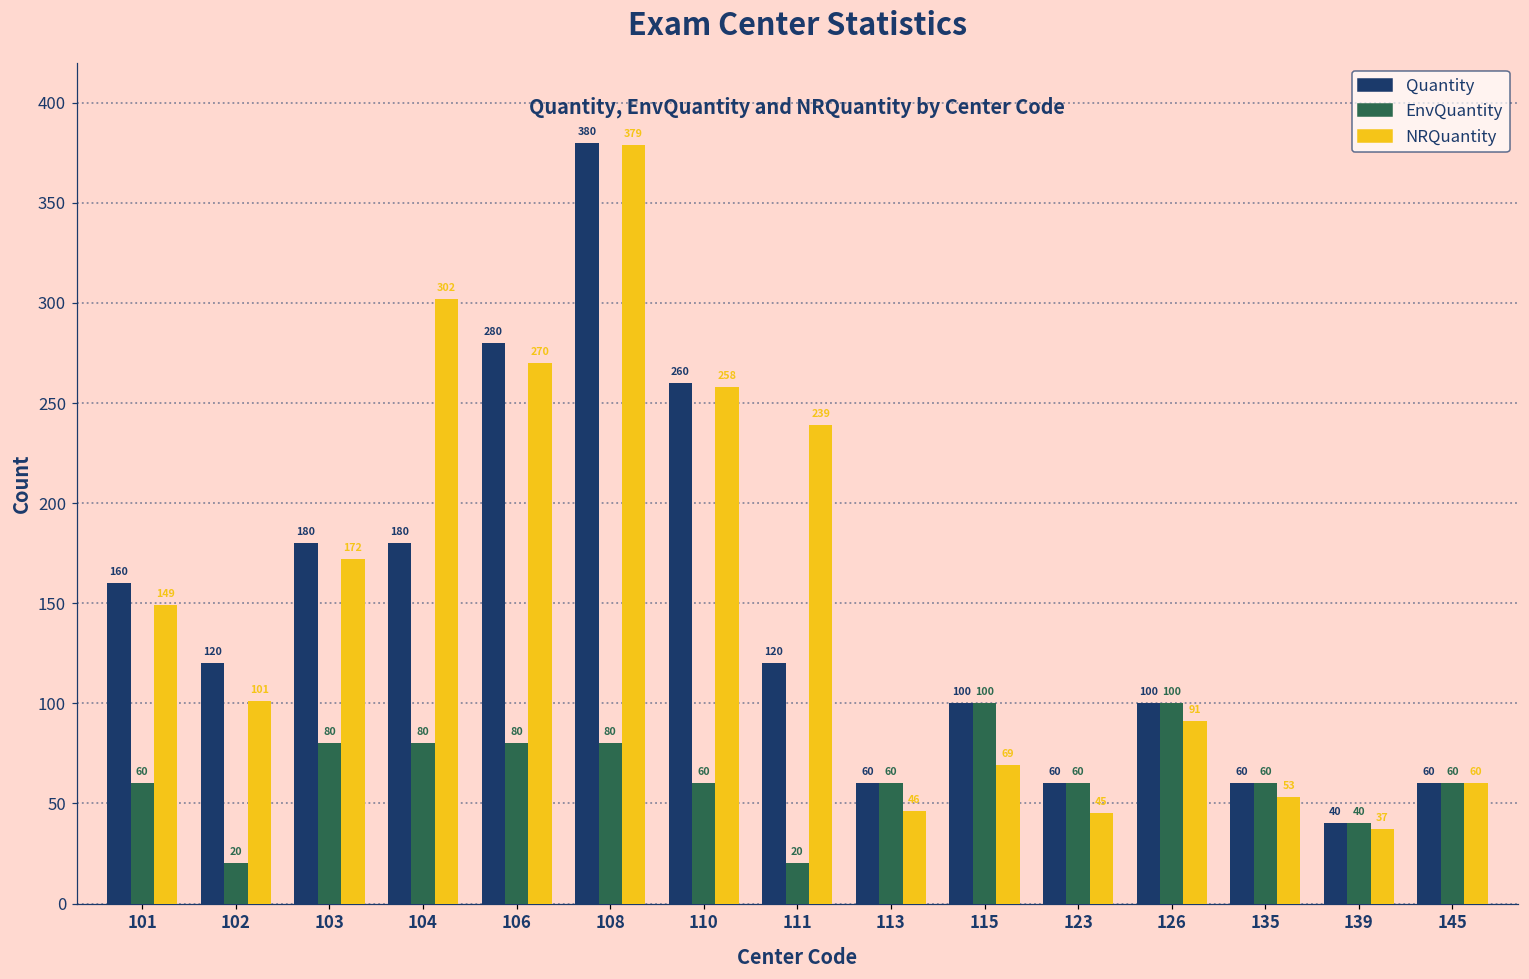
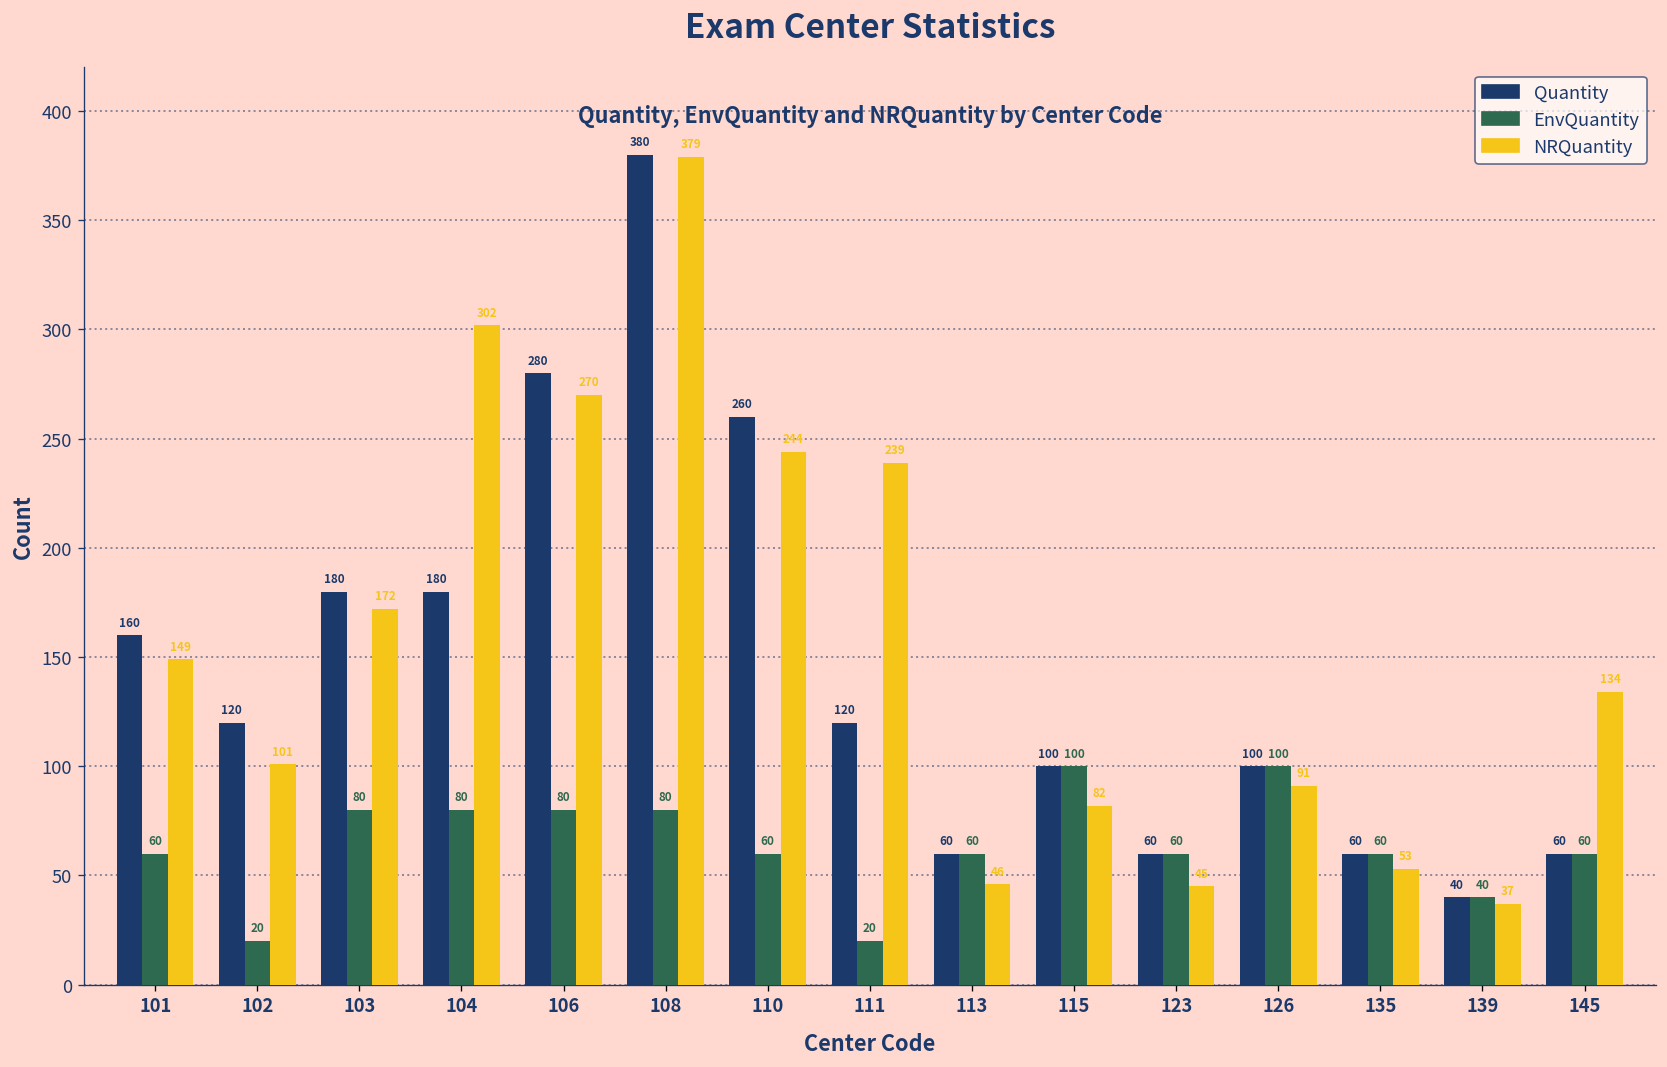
NRQuantity, 110: 258 -> 244
NRQuantity, 115: 69 -> 82
NRQuantity, 145: 60 -> 134
